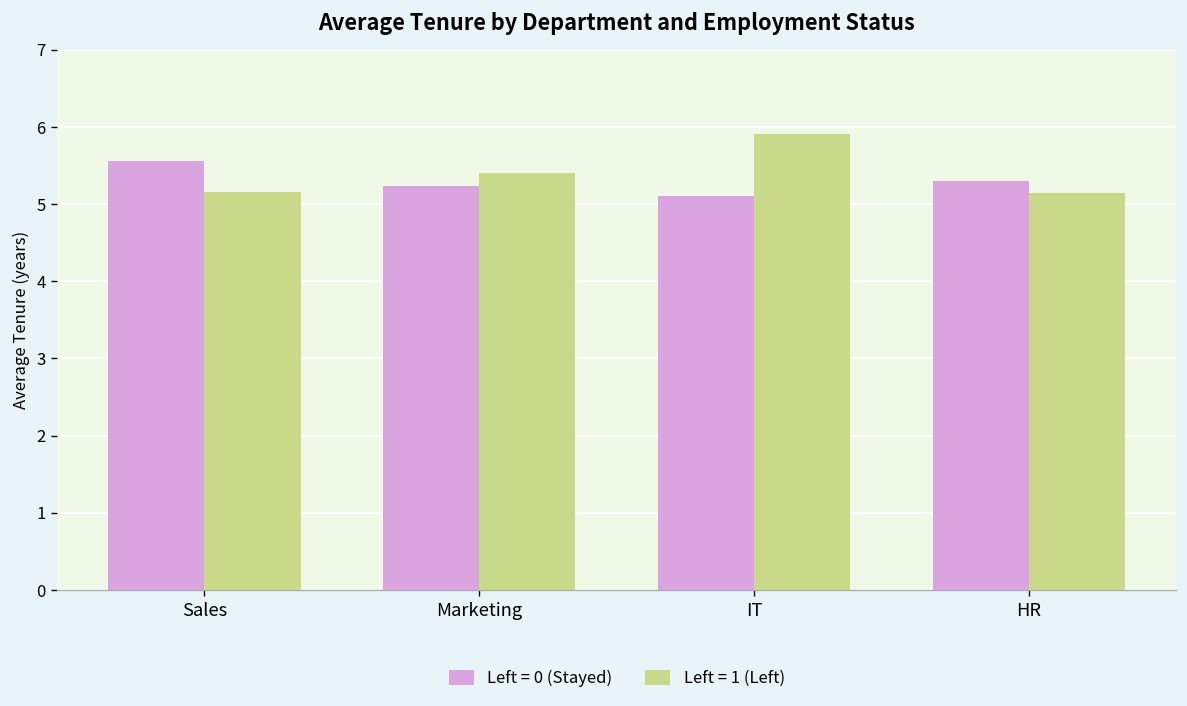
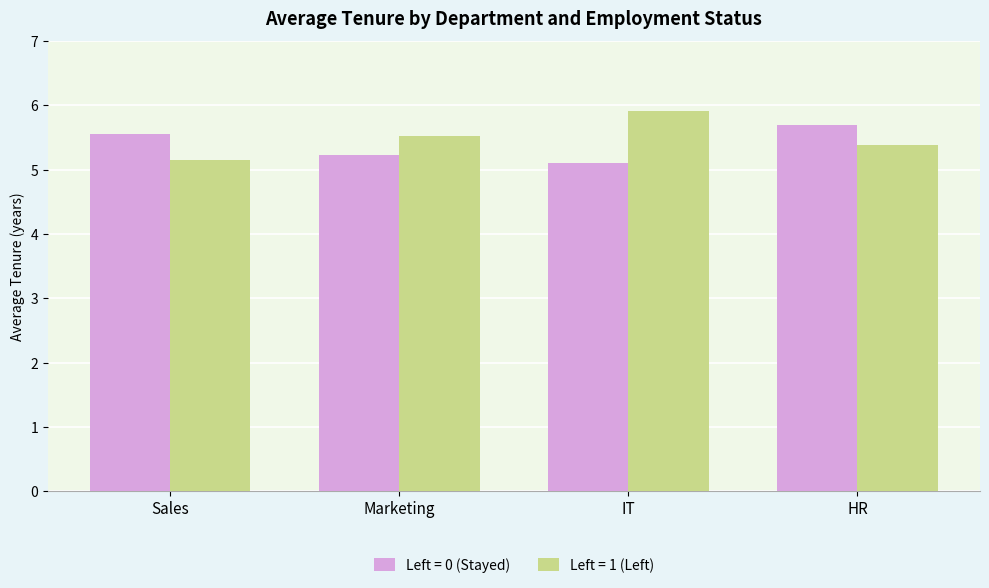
Left = 1 (Left), Marketing: 5.4 -> 5.5
Left = 0 (Stayed), HR: 5.3 -> 5.7
Left = 1 (Left), HR: 5.1 -> 5.4
